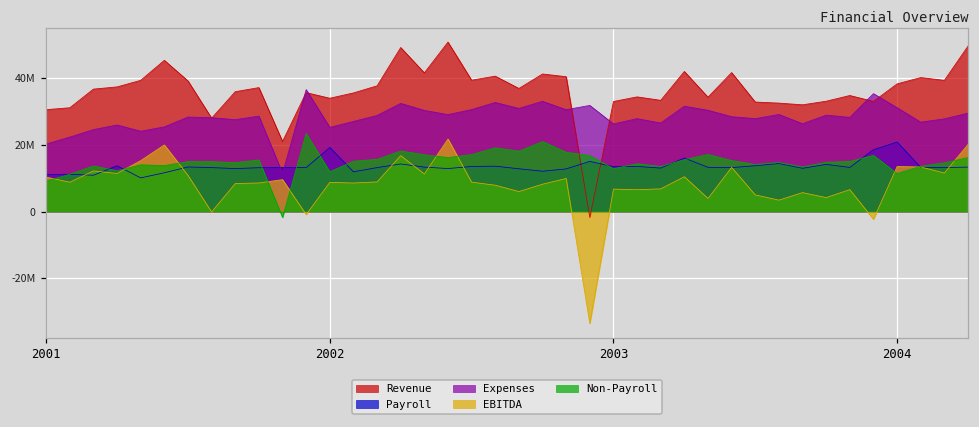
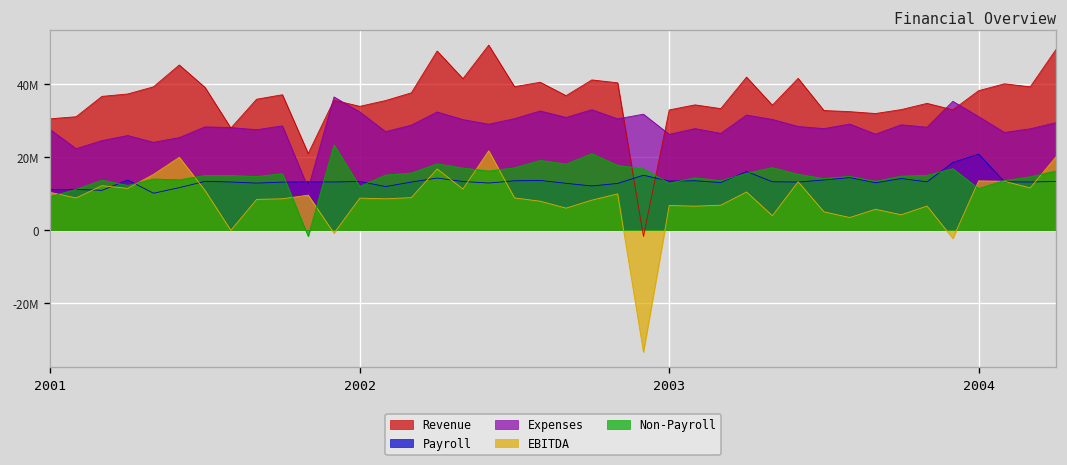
Expenses, 2001: 20000000 -> 28000000
Payroll, 2002: 19000000 -> 13000000
Expenses, 2002: 25000000 -> 32000000
